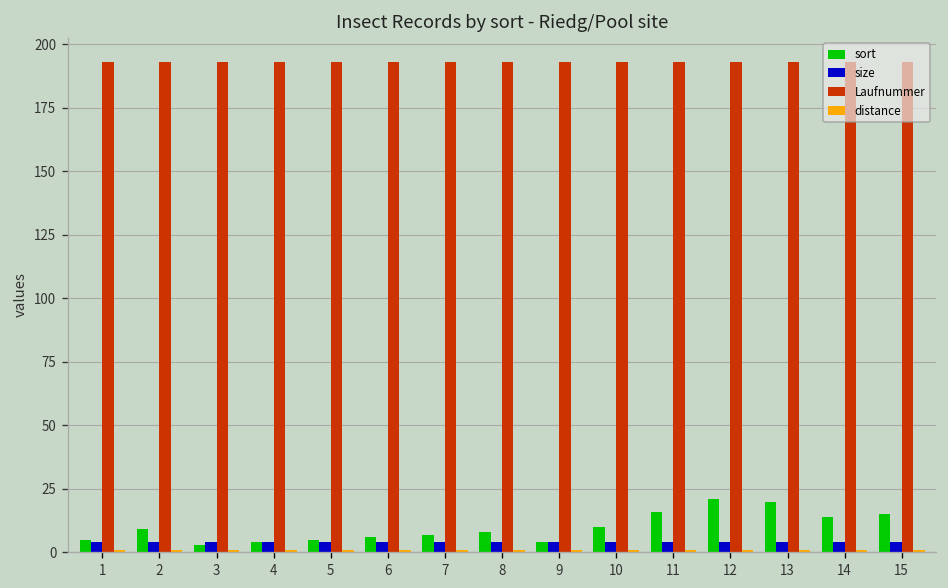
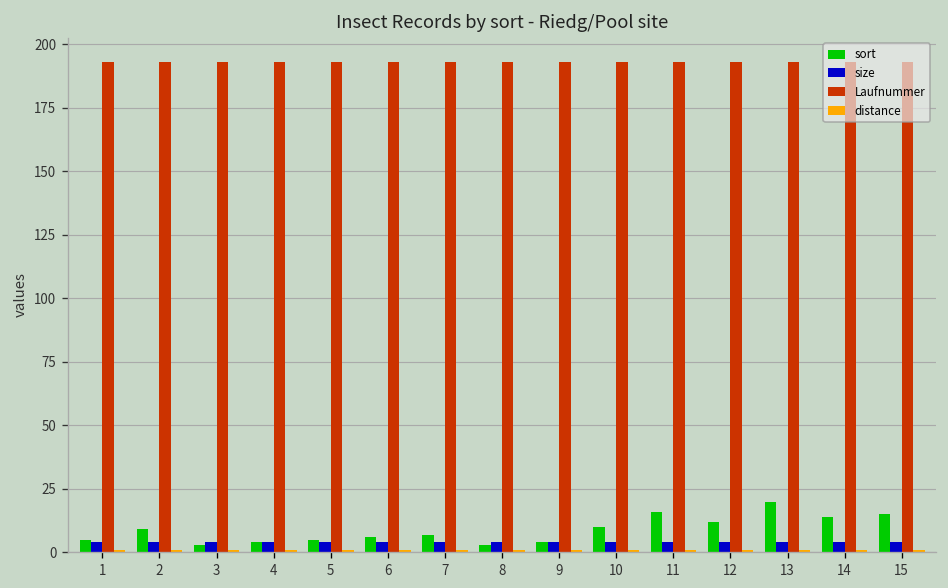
sort, 8: 8 -> 3
sort, 12: 21 -> 12
